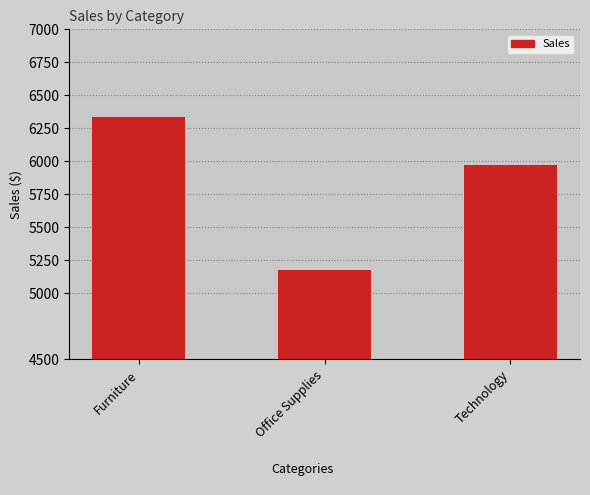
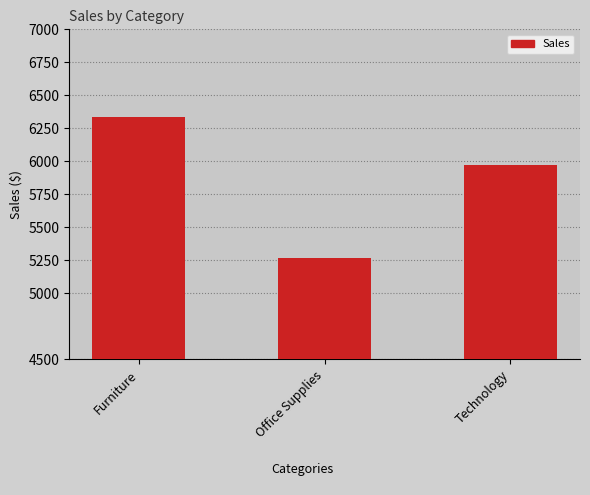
Office Supplies: 5180 -> 5270
